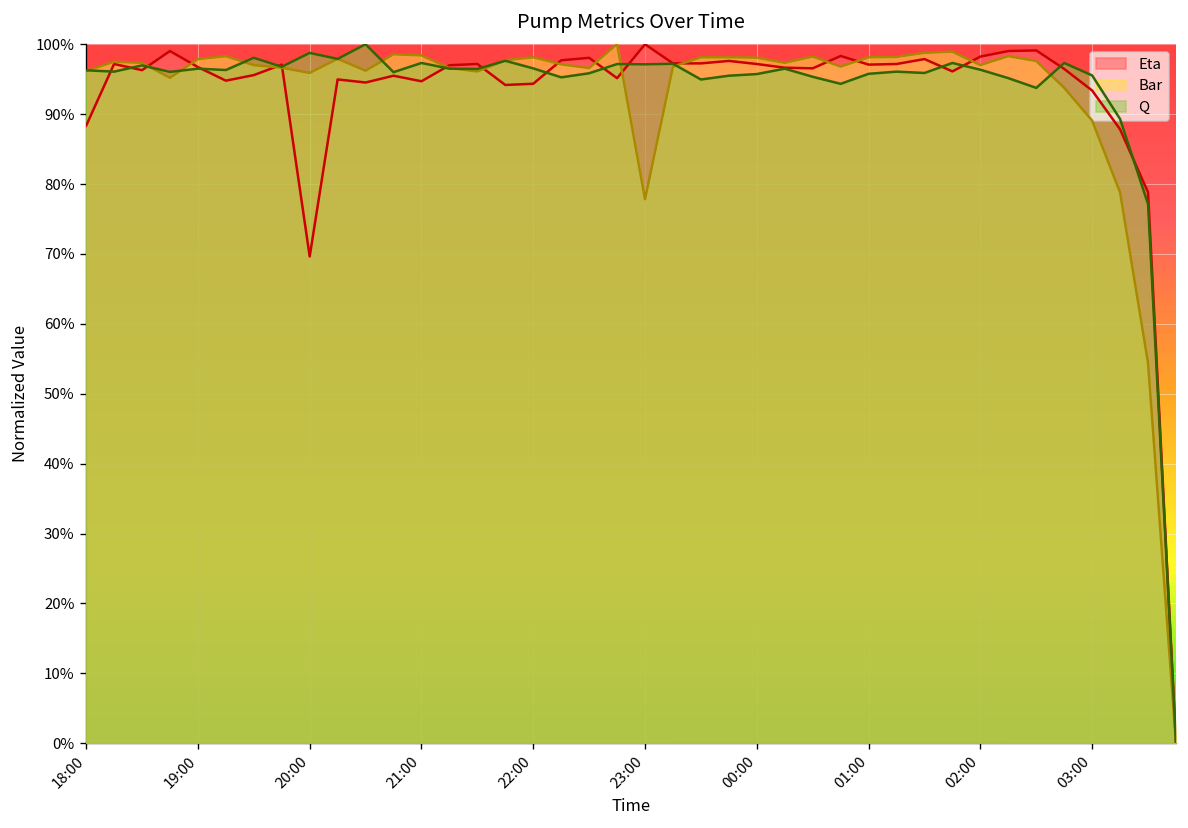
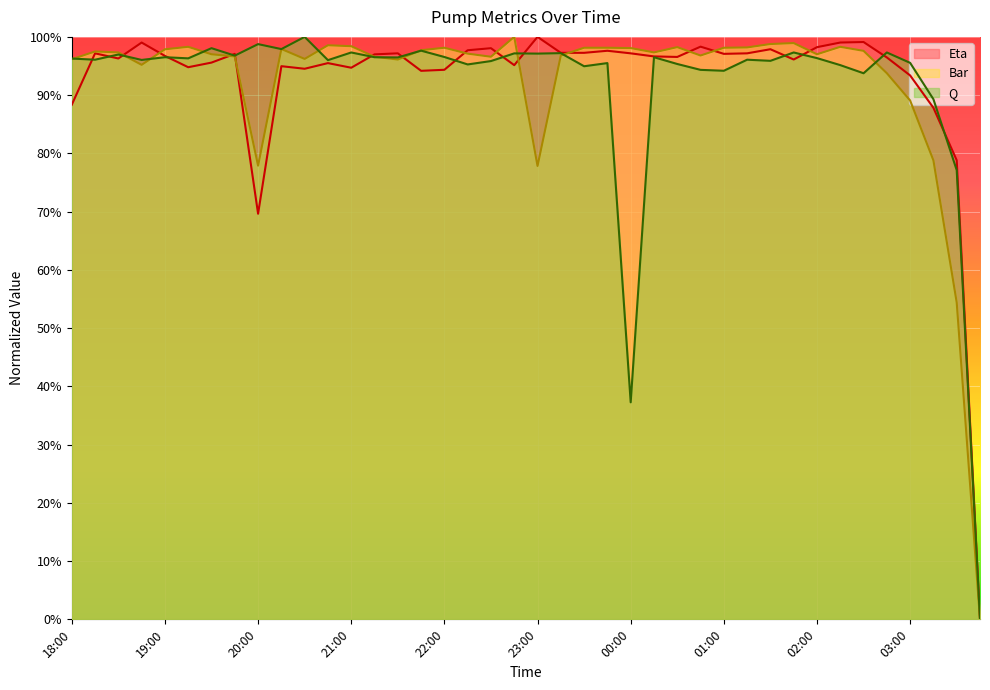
Bar, 20:00: 96% -> 78%
Q, 00:00: 96% -> 37%
Q, 01:00: 96% -> 94%
